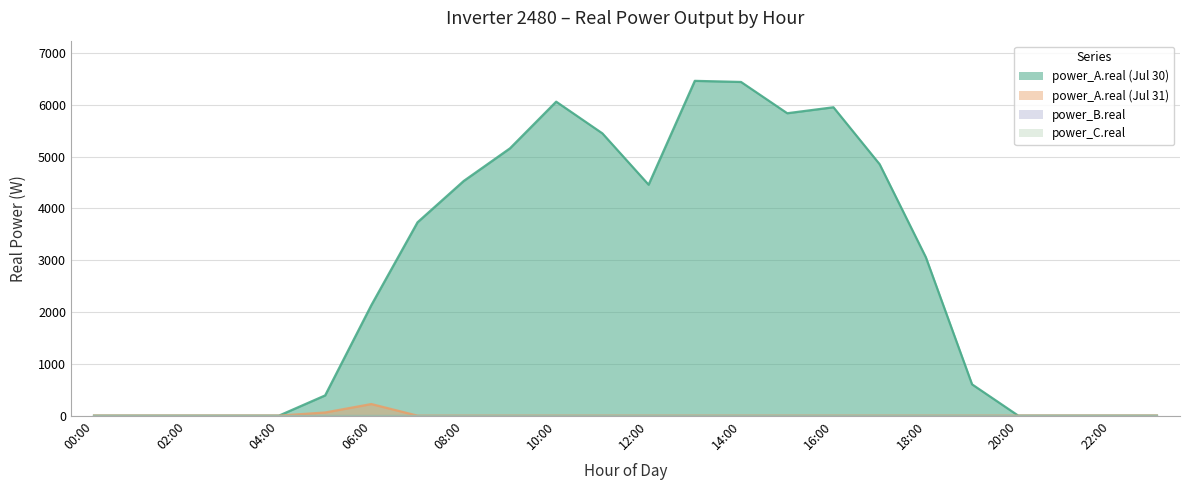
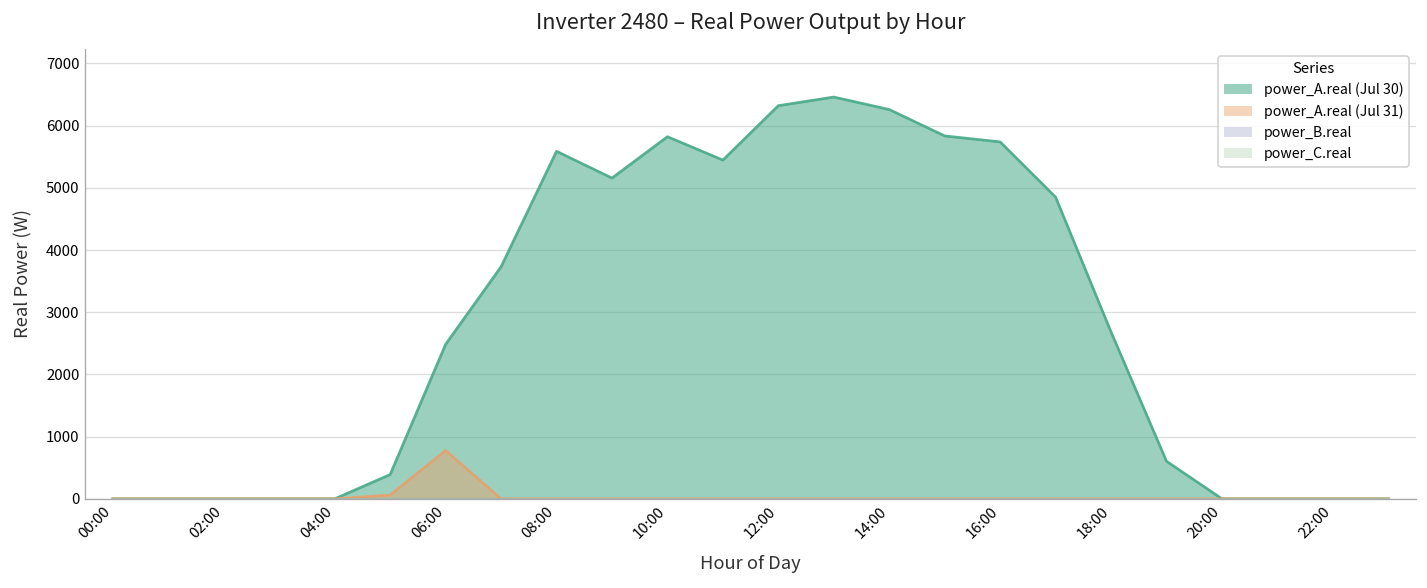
power_A.real (Jul 30), 06:00: 2100 -> 2500
power_A.real (Jul 31), 06:00: 200 -> 800
power_A.real (Jul 30), 08:00: 4500 -> 5600
power_A.real (Jul 30), 10:00: 6100 -> 5800
power_A.real (Jul 30), 12:00: 4500 -> 6300
power_A.real (Jul 30), 14:00: 6400 -> 6300
power_A.real (Jul 30), 16:00: 6000 -> 5700
power_A.real (Jul 30), 18:00: 3100 -> 2700
